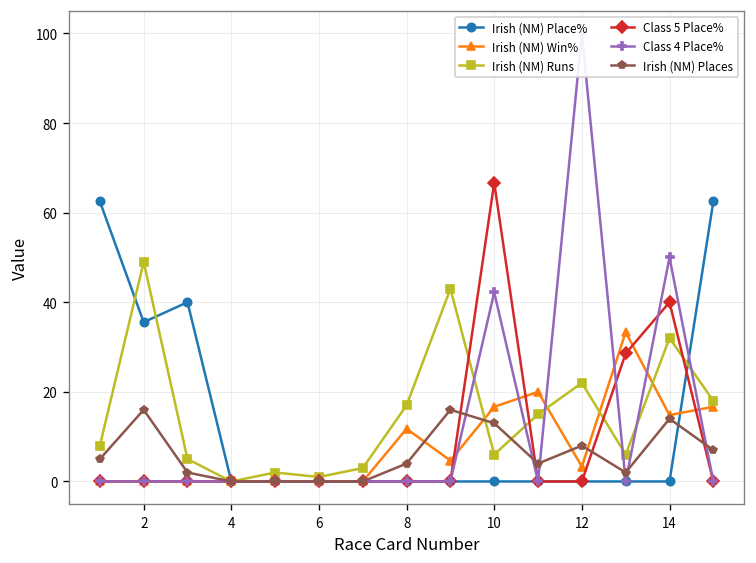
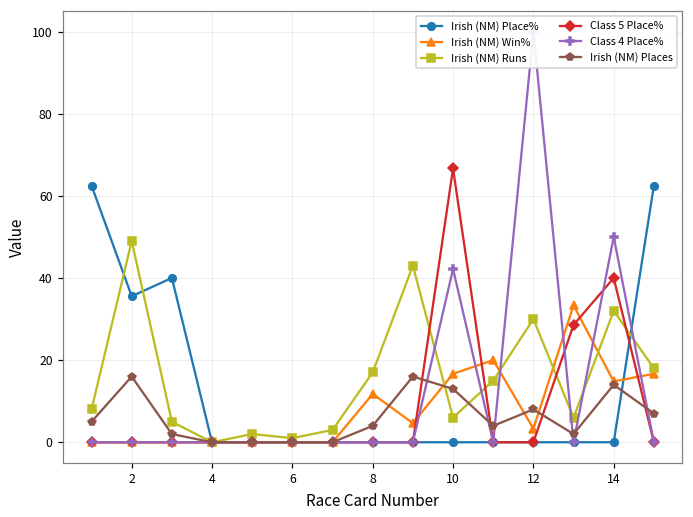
Irish (NM) Runs, 12: 22 -> 30
